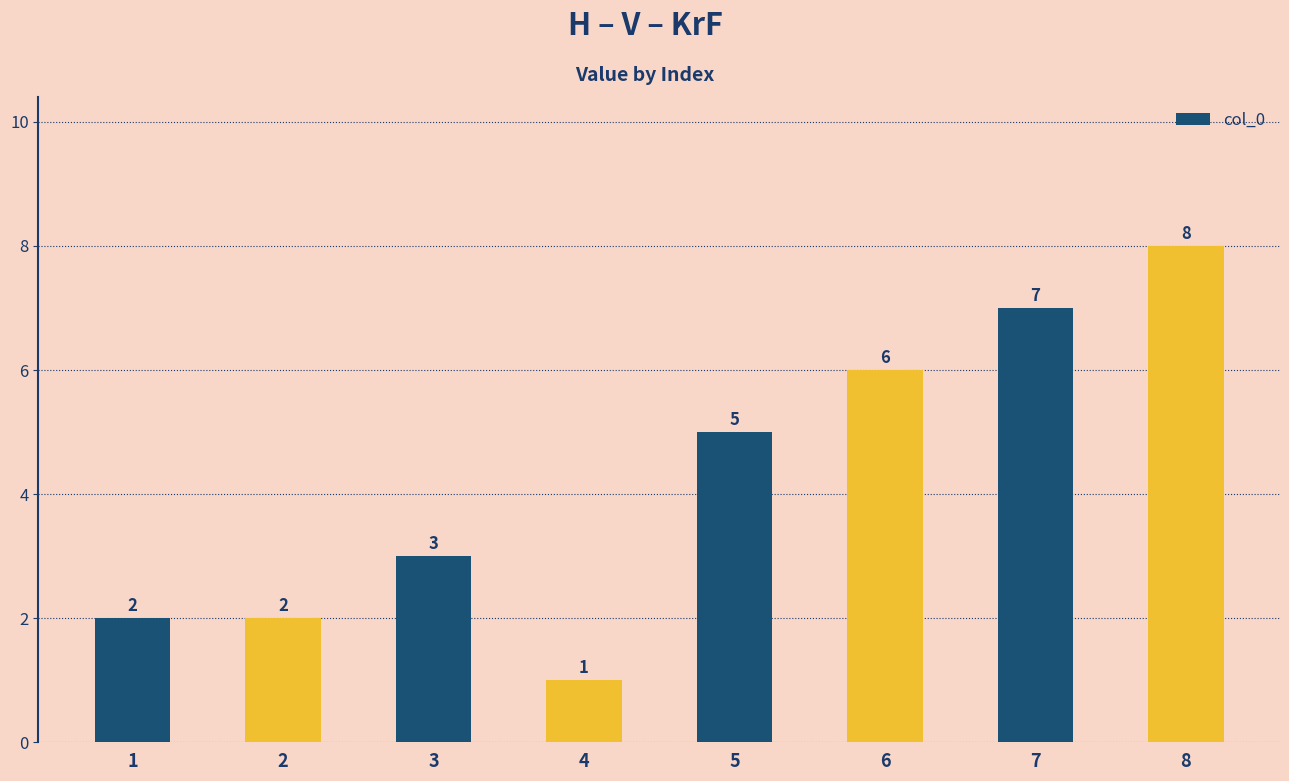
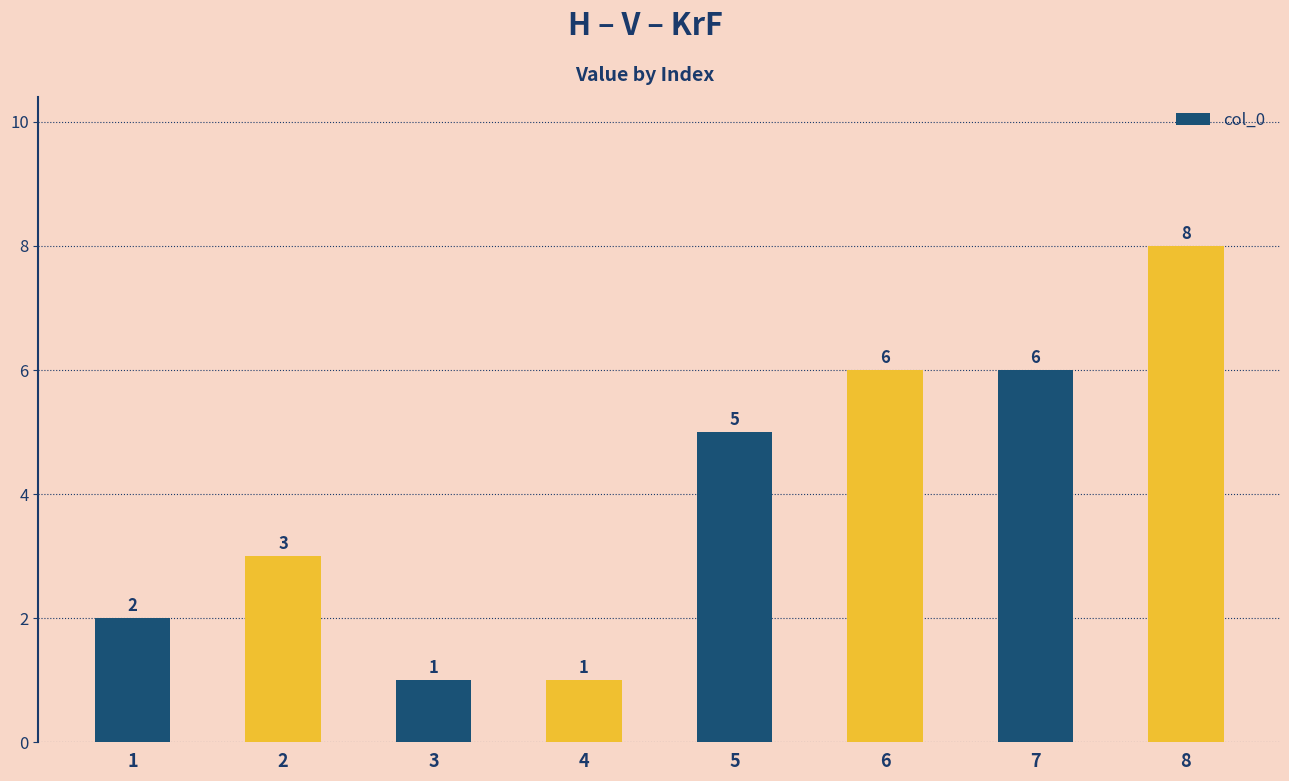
2: 2 -> 3
3: 3 -> 1
7: 7 -> 6
